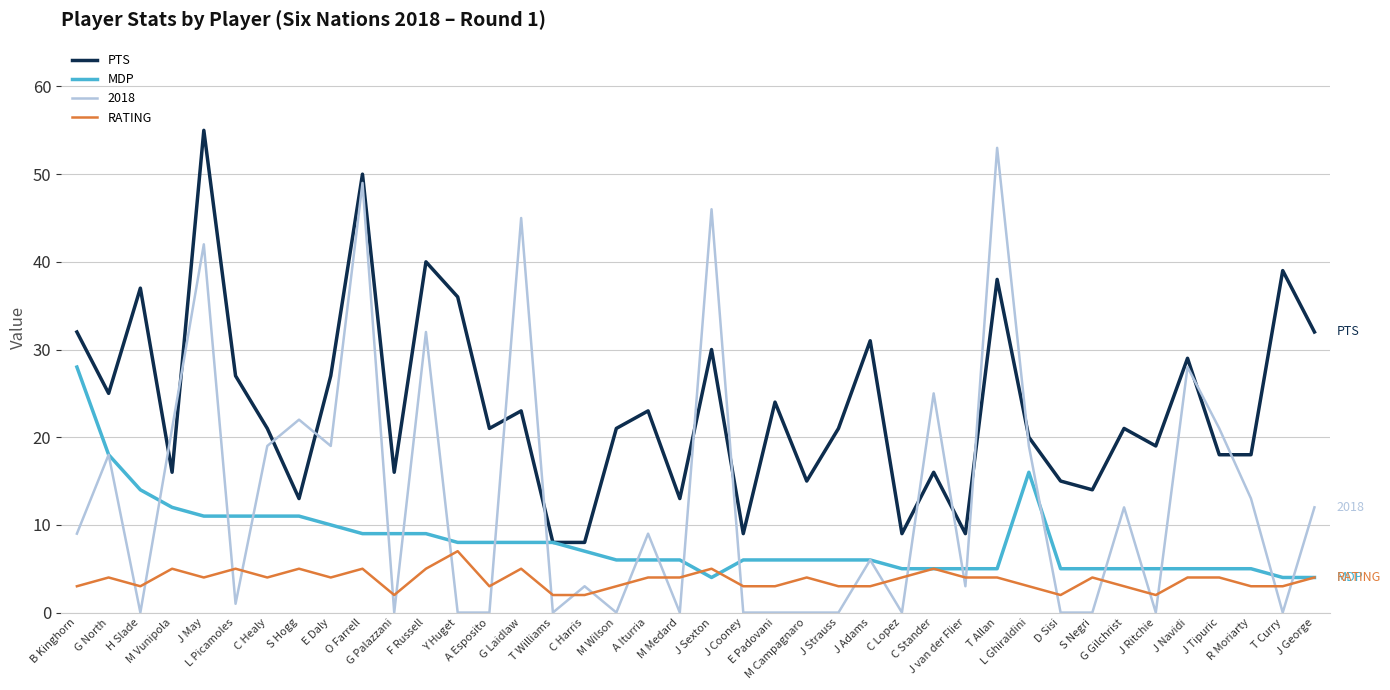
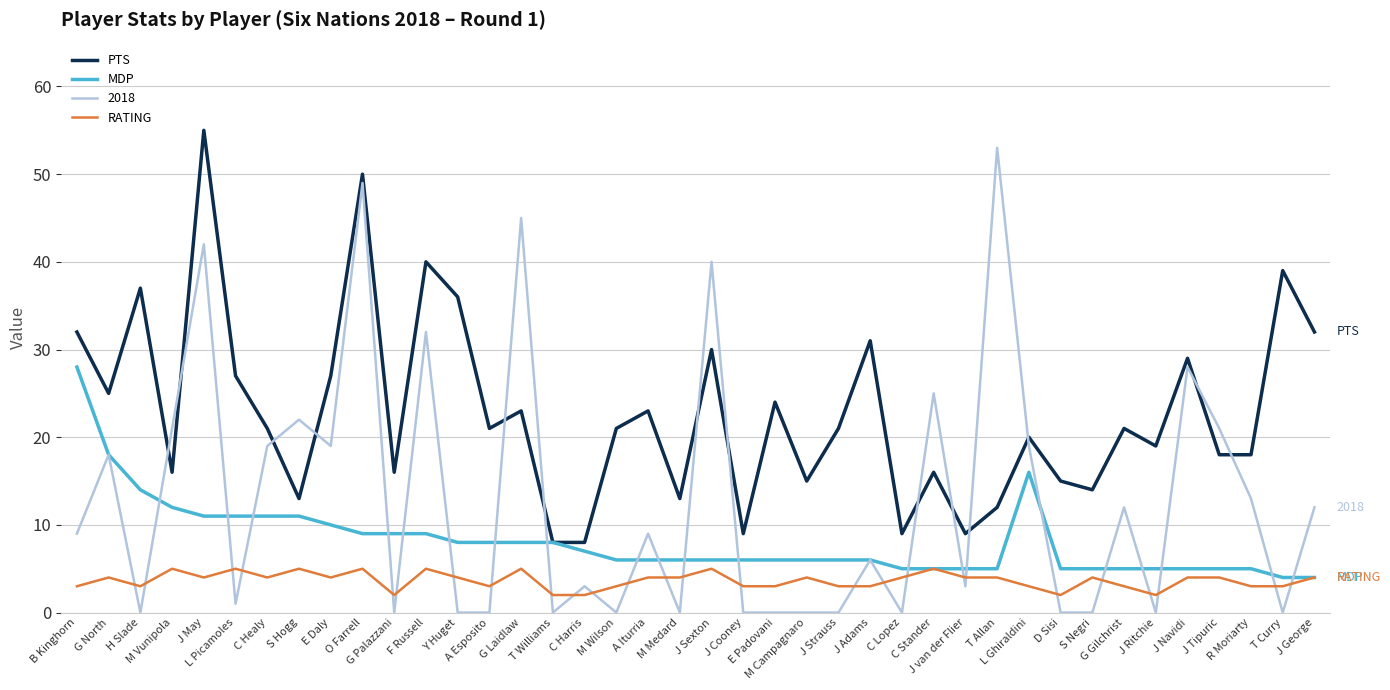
RATING, Y Huget: 7 -> 4
MDP, J Sexton: 4 -> 6
2018, J Sexton: 46 -> 40
PTS, T Allan: 38 -> 12
